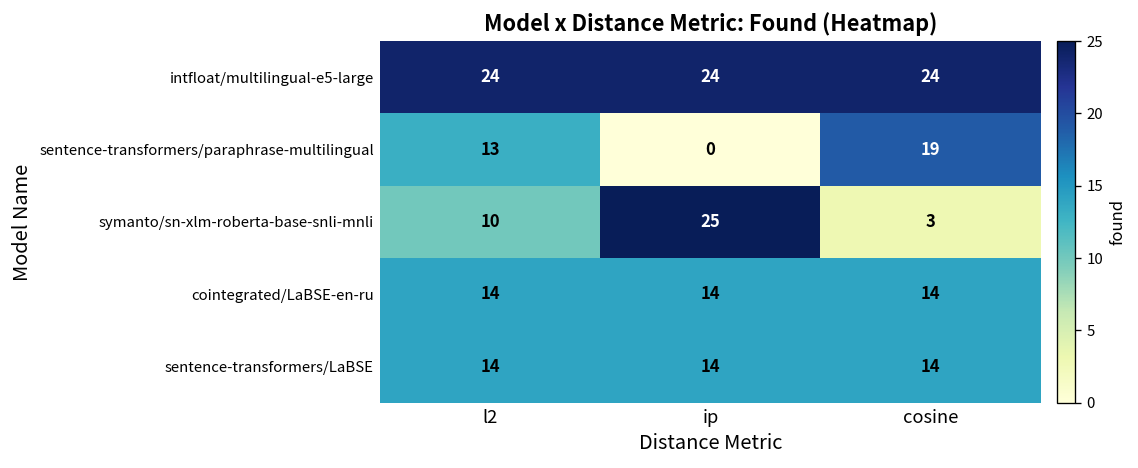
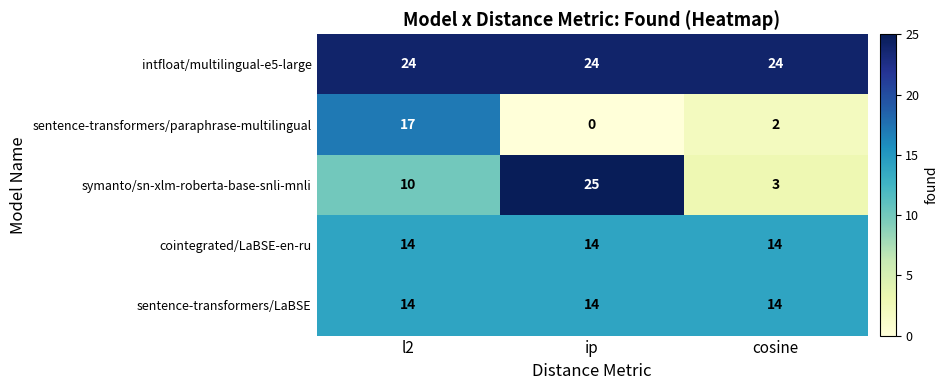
sentence-transformers/paraphrase-multilingual, l2: 13 -> 17
sentence-transformers/paraphrase-multilingual, cosine: 19 -> 2
